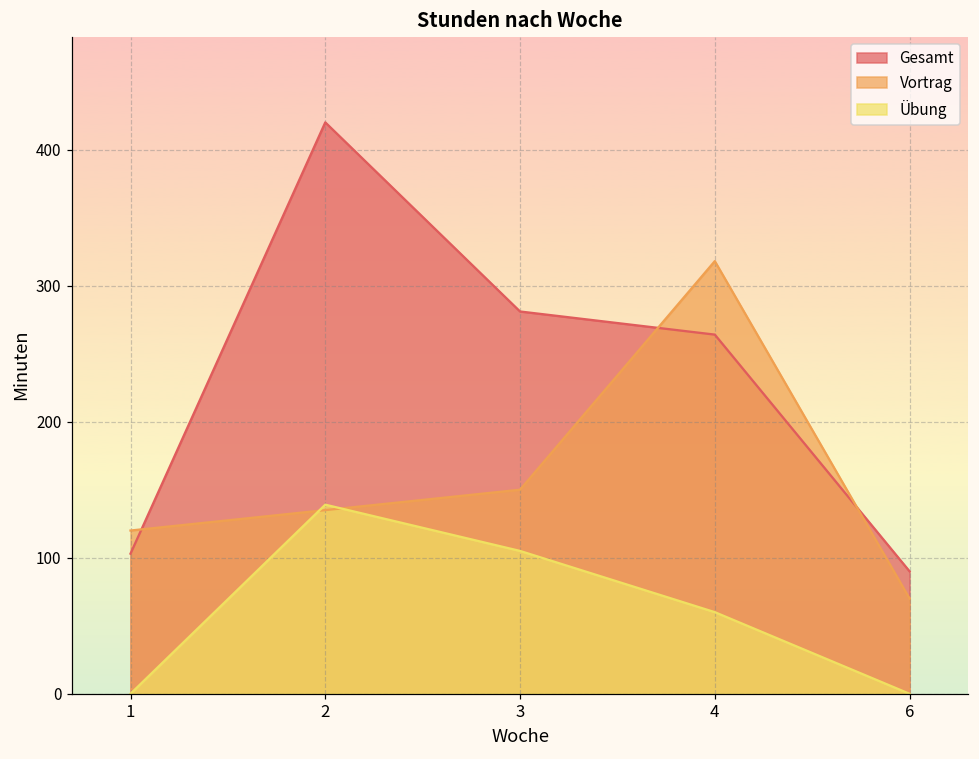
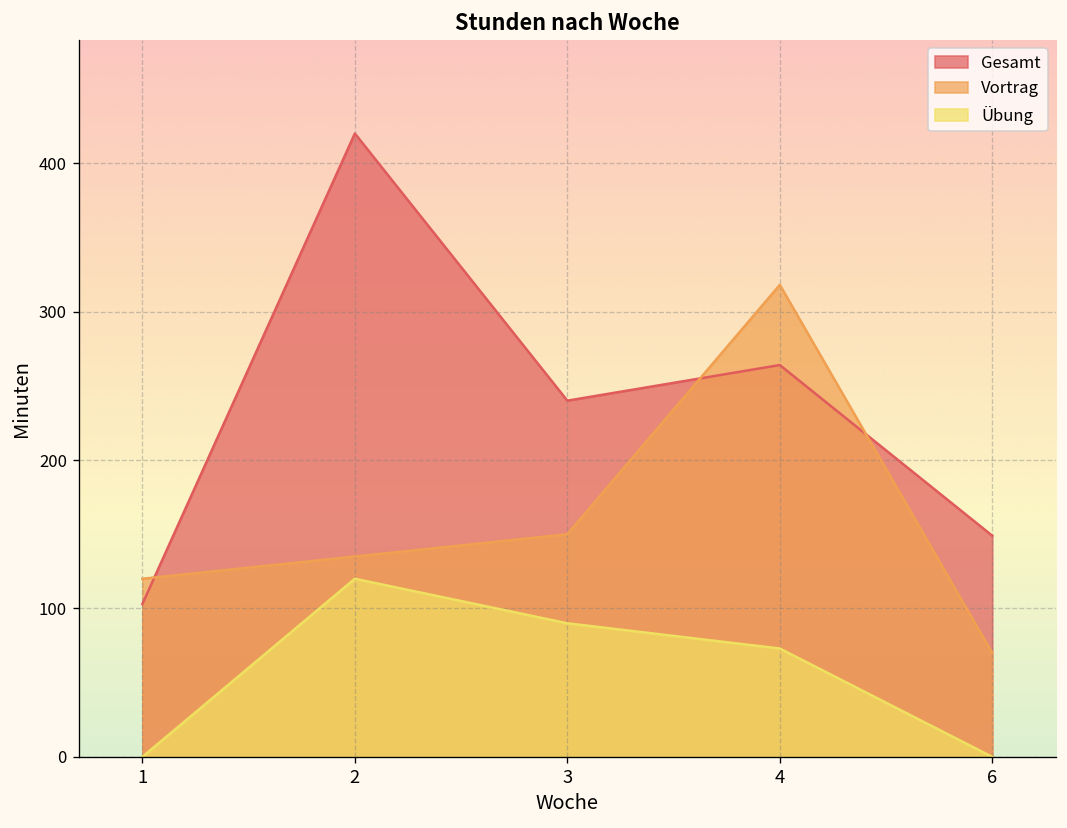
Übung, 2: 139 -> 120
Gesamt, 3: 281 -> 240
Übung, 3: 105 -> 90
Übung, 4: 60 -> 73
Gesamt, 6: 90 -> 149
